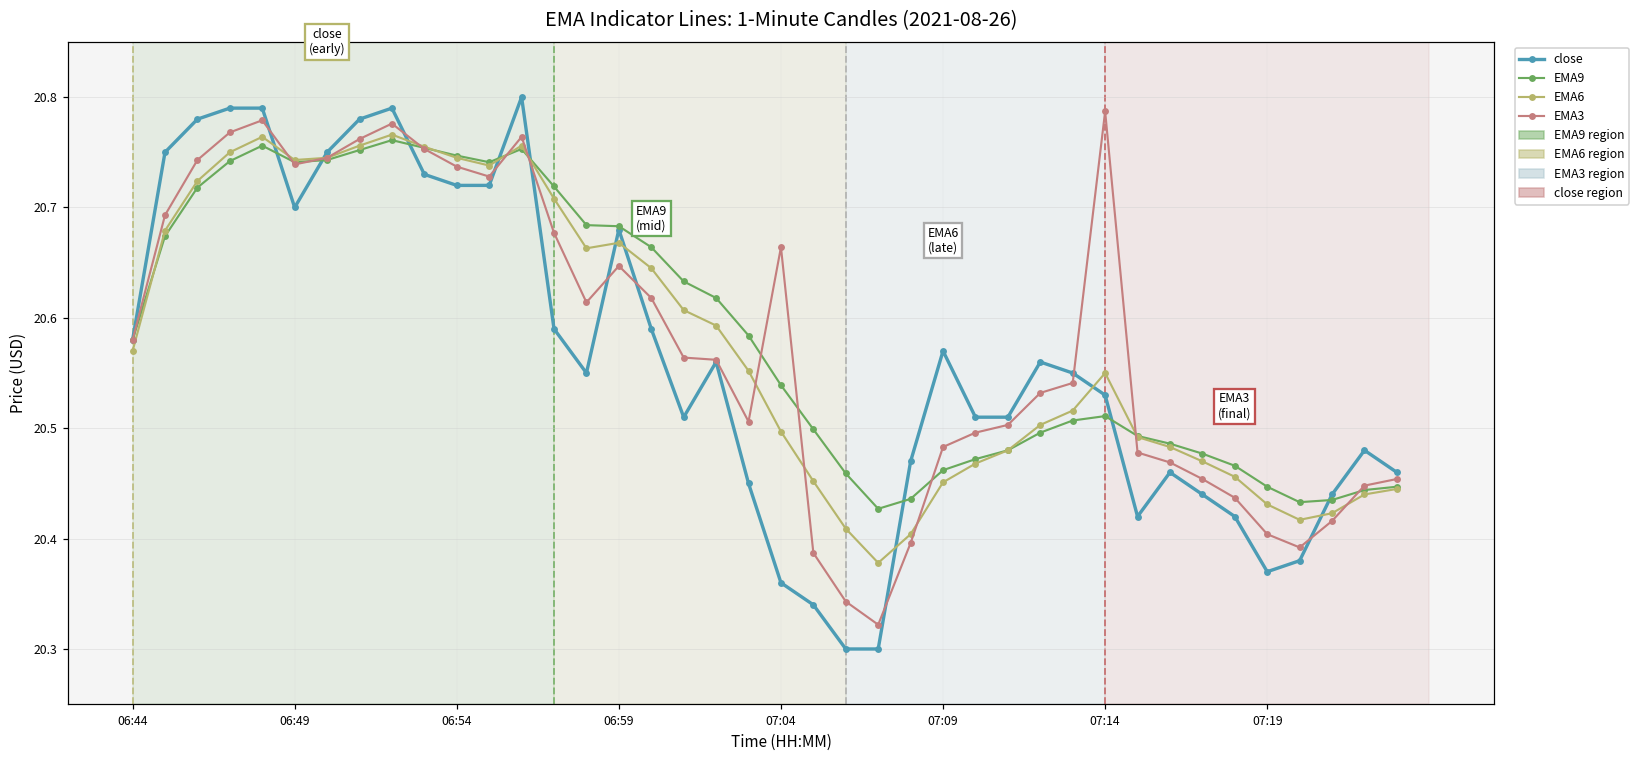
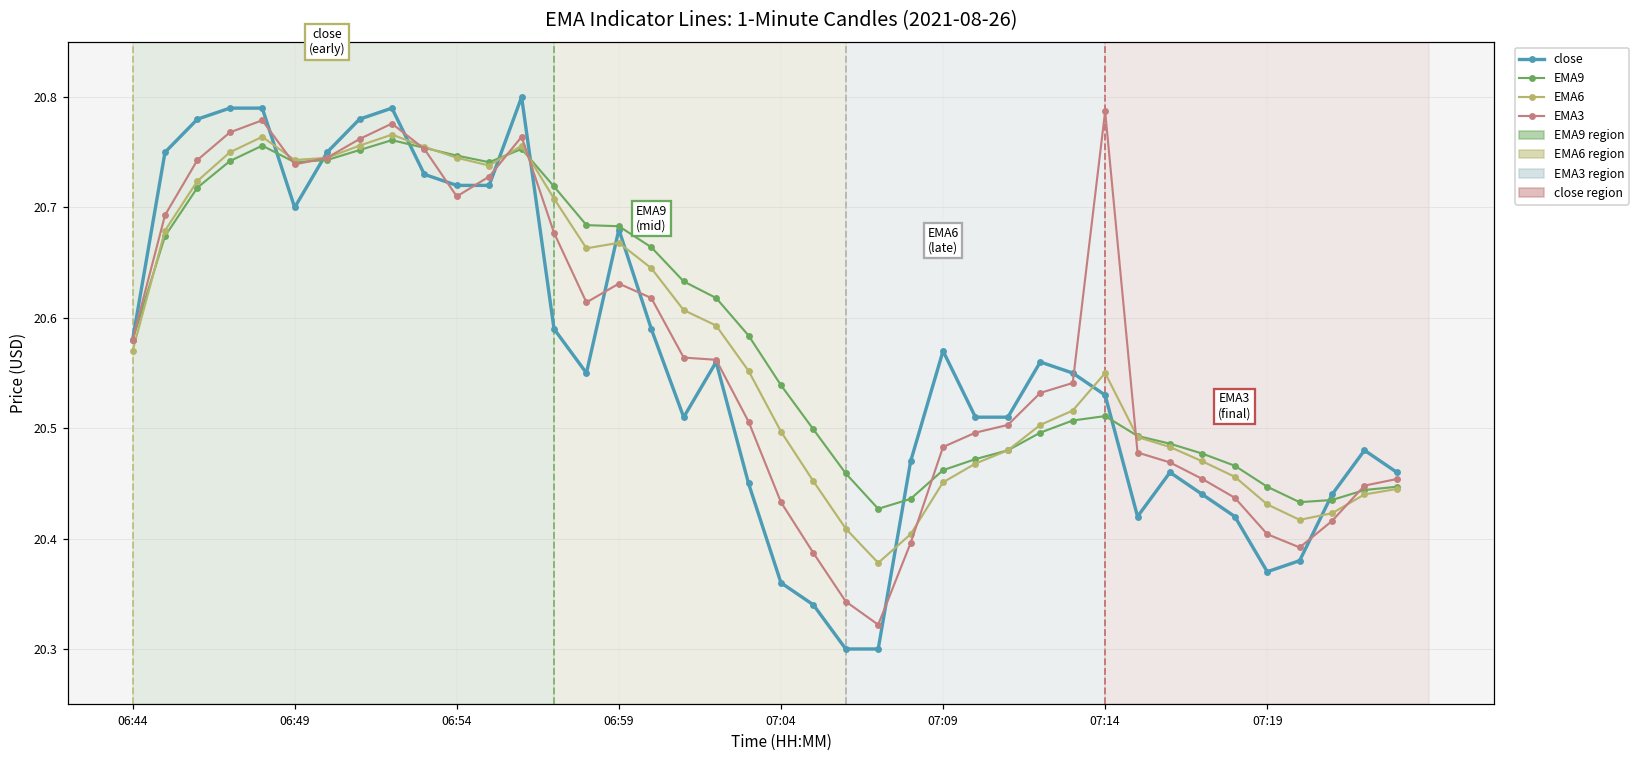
EMA3, 06:54: 20.737 -> 20.710
EMA3, 06:59: 20.647 -> 20.631
EMA3, 07:04: 20.664 -> 20.433
